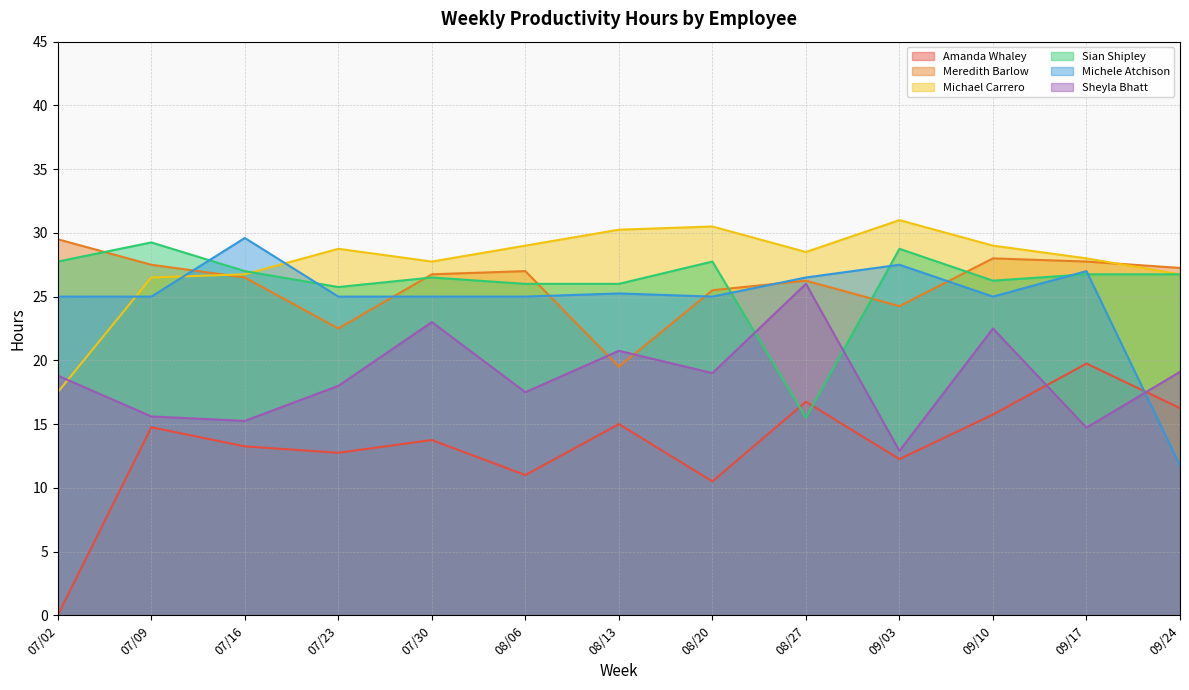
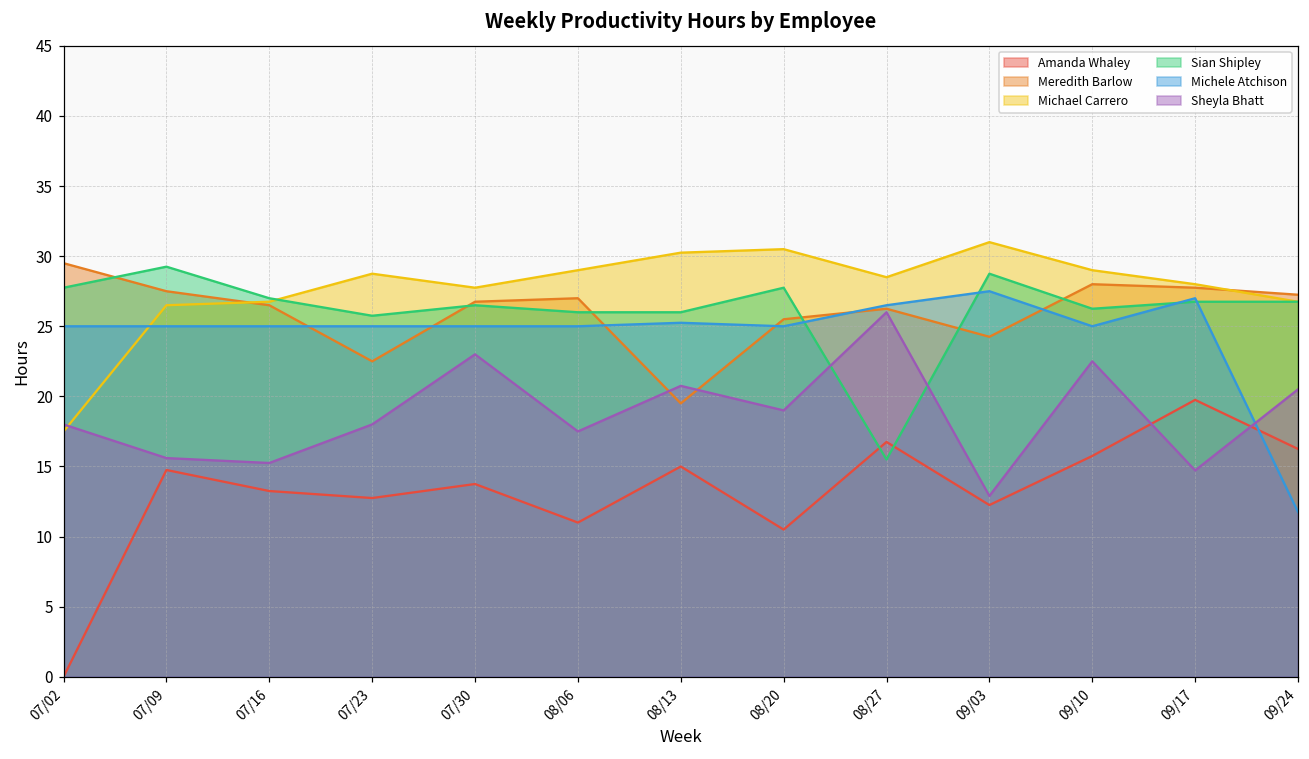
Sheyla Bhatt, 07/02: 18.8 -> 18.0
Michele Atchison, 07/16: 29.6 -> 25.0
Sheyla Bhatt, 09/24: 19.1 -> 20.5
